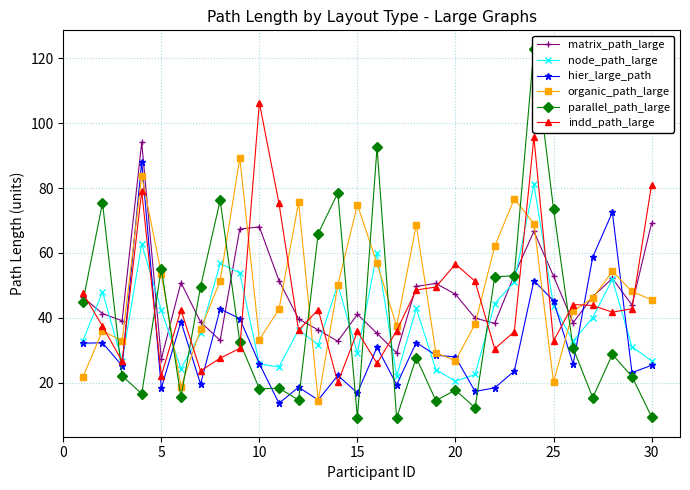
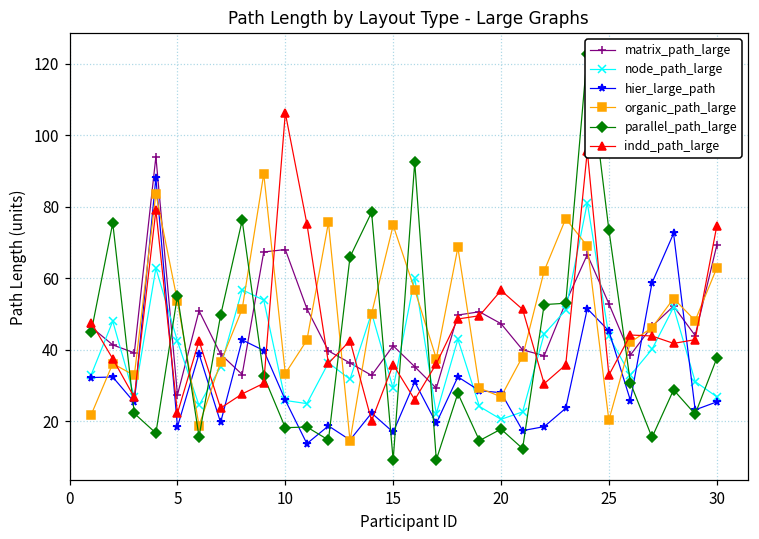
organic_path_large, 30: 46 -> 63
parallel_path_large, 30: 10 -> 38
indd_path_large, 30: 81 -> 75
